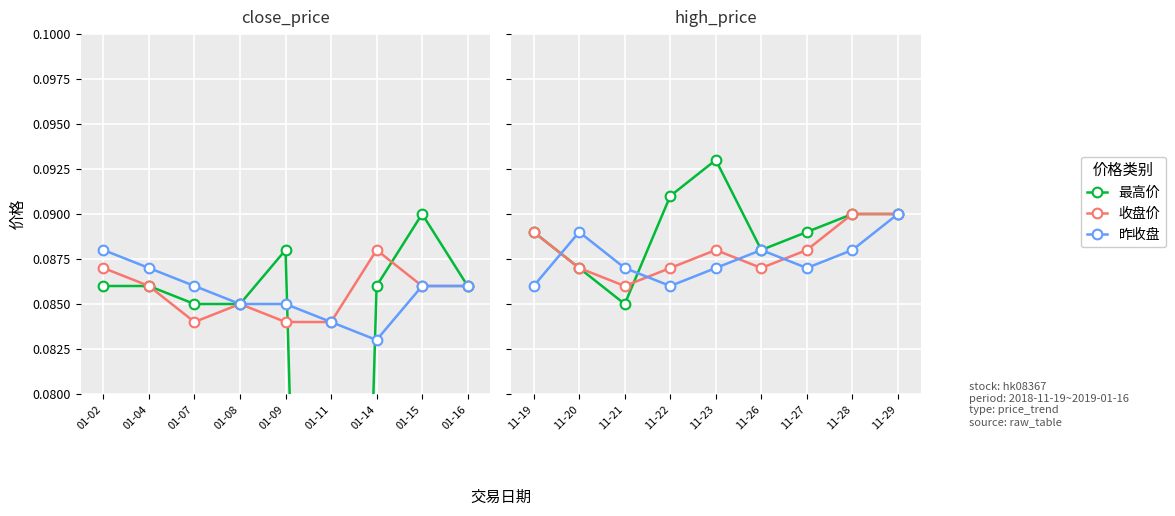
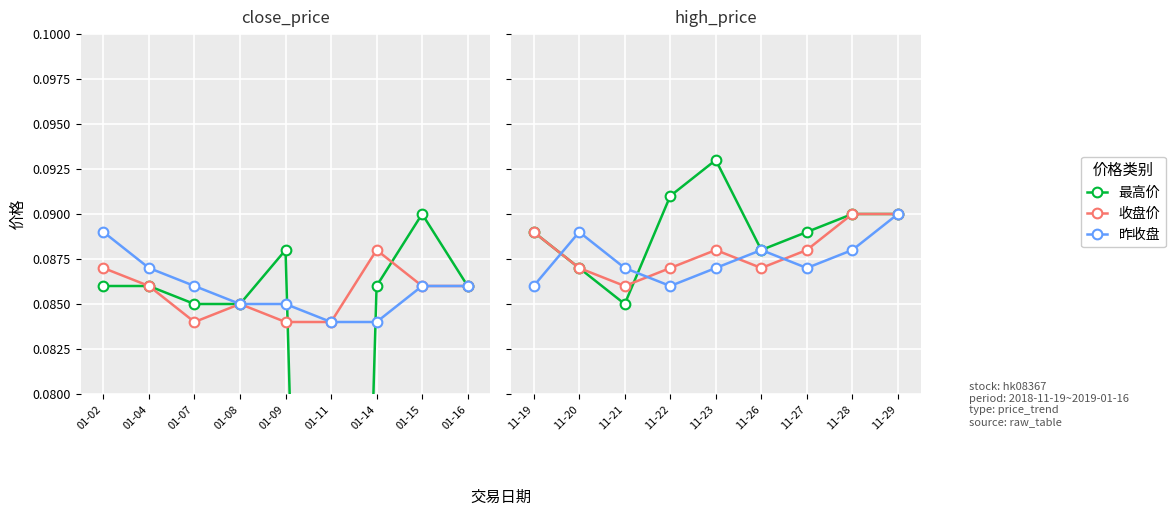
close_price, 昨收盘, 01-02: 0.088 -> 0.089
close_price, 昨收盘, 01-14: 0.083 -> 0.084
